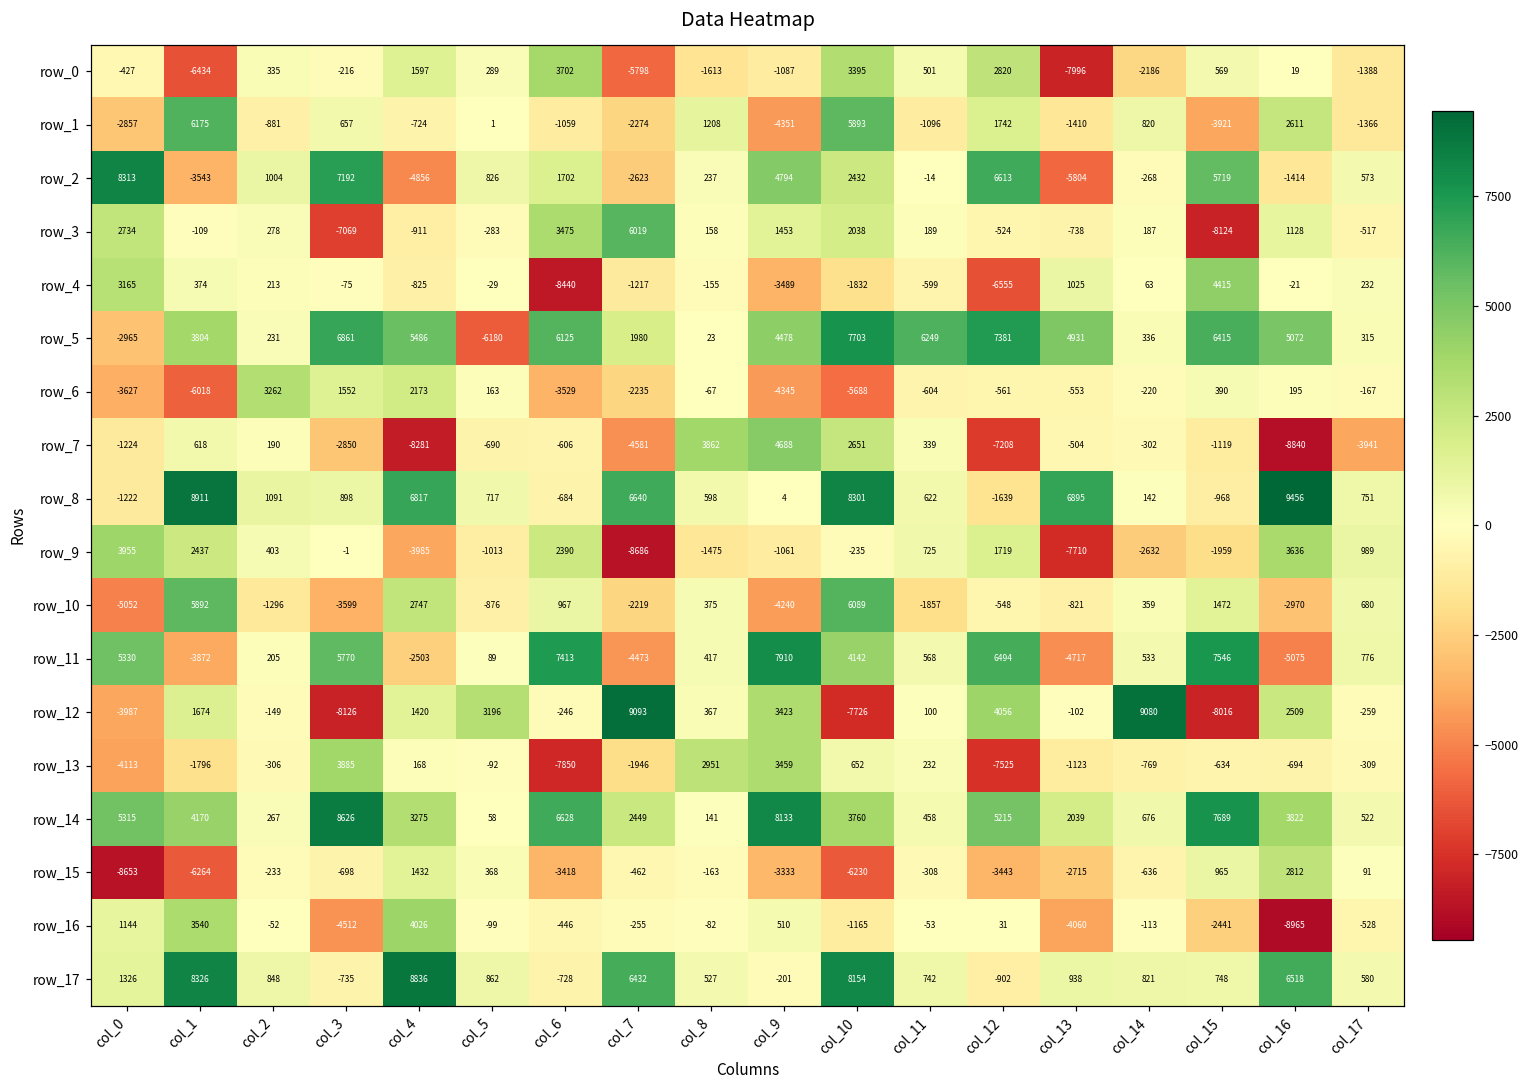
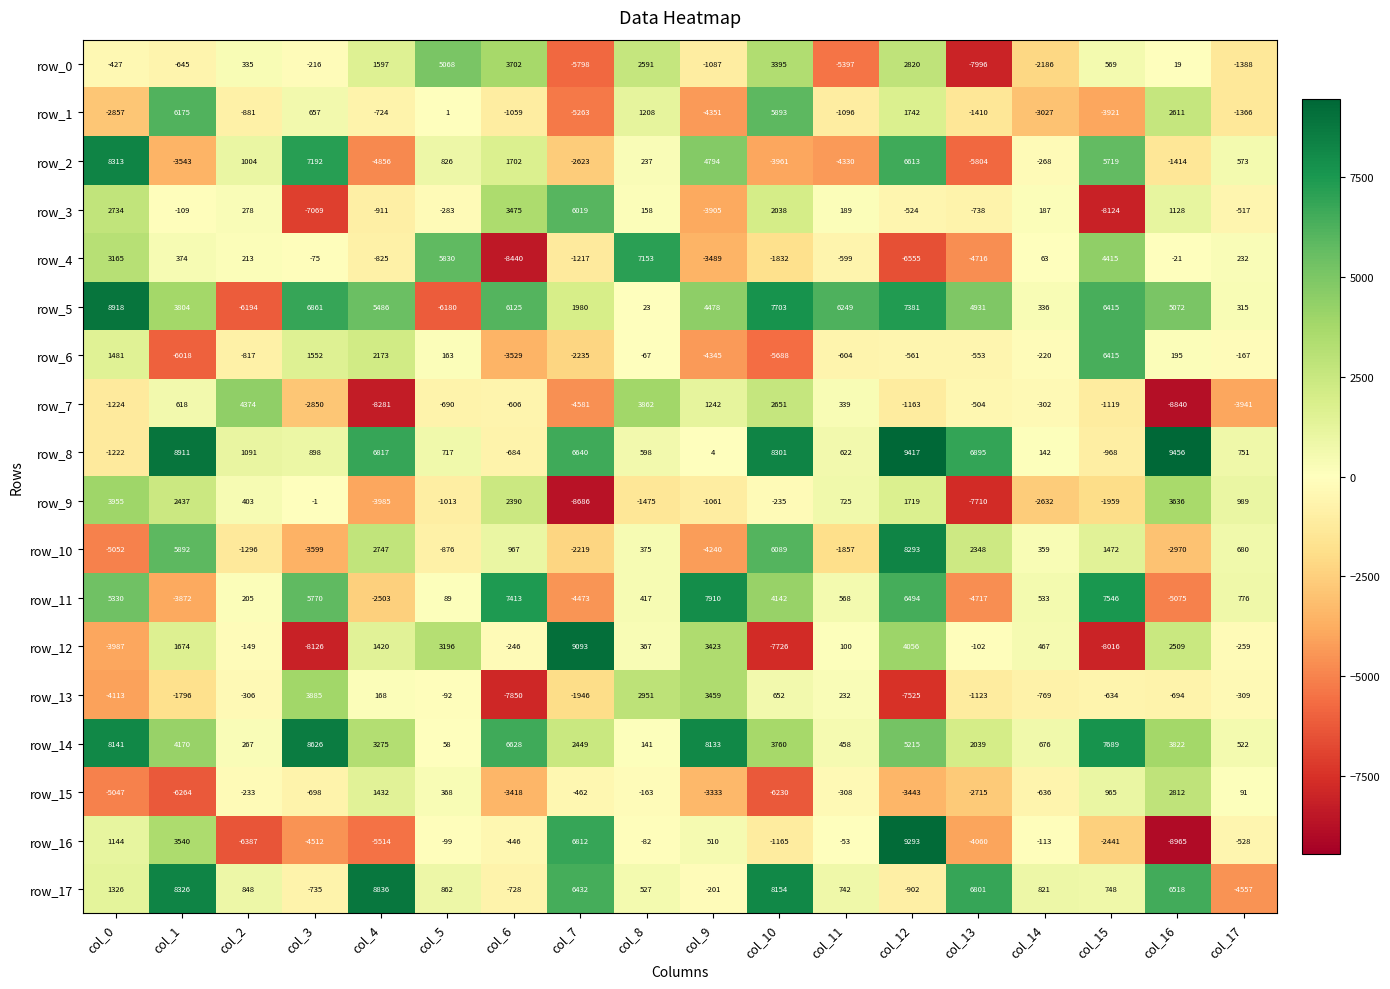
row_0, col_1: -6434 -> -645
row_0, col_5: 289 -> 5068
row_0, col_8: -1613 -> 2591
row_0, col_11: 501 -> -5397
row_1, col_7: -2274 -> -5263
row_1, col_14: 820 -> -3027
row_2, col_10: 2432 -> -3961
row_2, col_11: -14 -> -4330
row_3, col_9: 1453 -> -3905
row_4, col_5: -29 -> 5830
row_4, col_8: -155 -> 7153
row_4, col_13: 1025 -> -4716
row_5, col_0: -2965 -> 8918
row_5, col_2: 231 -> -6194
row_6, col_0: -3627 -> 1481
row_6, col_2: 3262 -> -817
row_6, col_15: 390 -> 6415
row_7, col_2: 190 -> 4374
row_7, col_9: 4688 -> 1242
row_7, col_12: -7208 -> -1163
row_8, col_12: -1639 -> 9417
row_10, col_12: -548 -> 8293
row_10, col_13: -821 -> 2348
row_12, col_14: 9080 -> 467
row_14, col_0: 5315 -> 8141
row_15, col_0: -8653 -> -5047
row_16, col_2: -52 -> -6387
row_16, col_4: 4026 -> -5514
row_16, col_7: -255 -> 6812
row_16, col_12: 31 -> 9293
row_17, col_13: 938 -> 6801
row_17, col_17: 580 -> -4557
